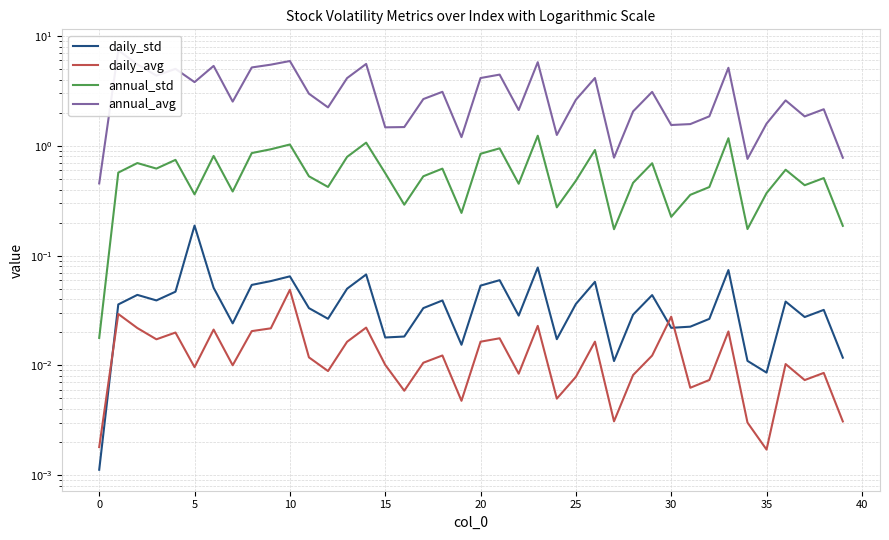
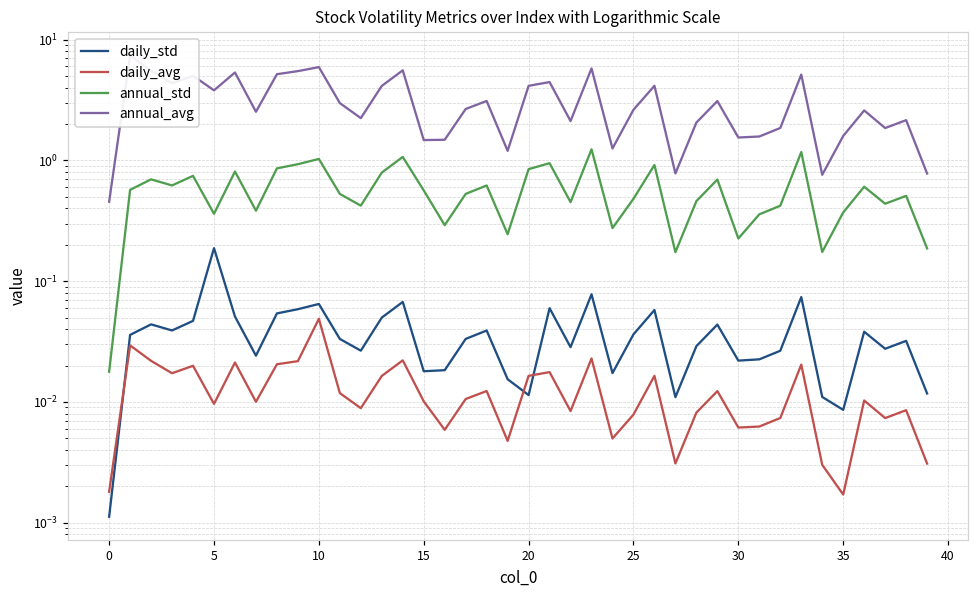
daily_std, 20: 0.05 -> 0.011
daily_avg, 30: 0.028 -> 0.006
